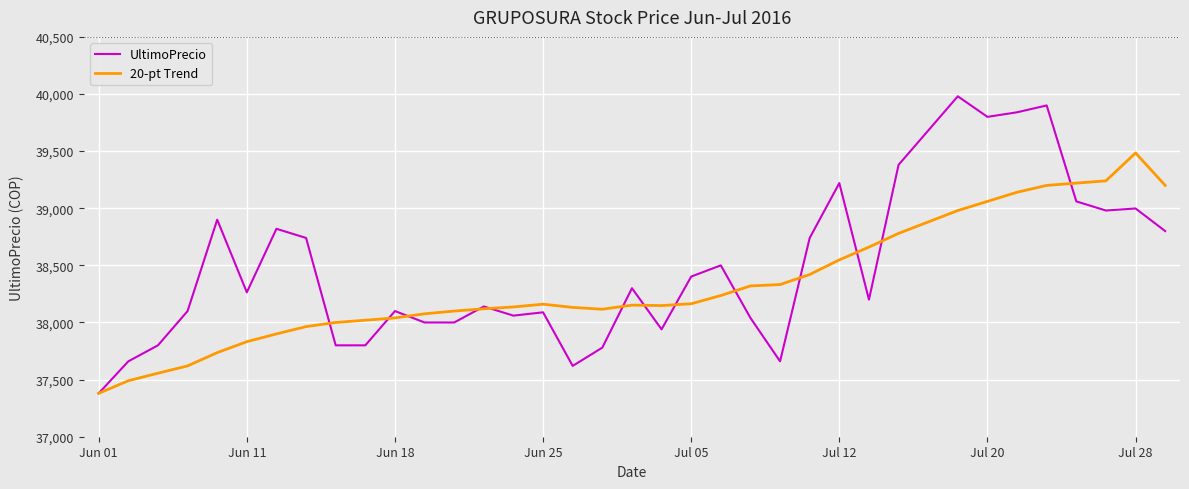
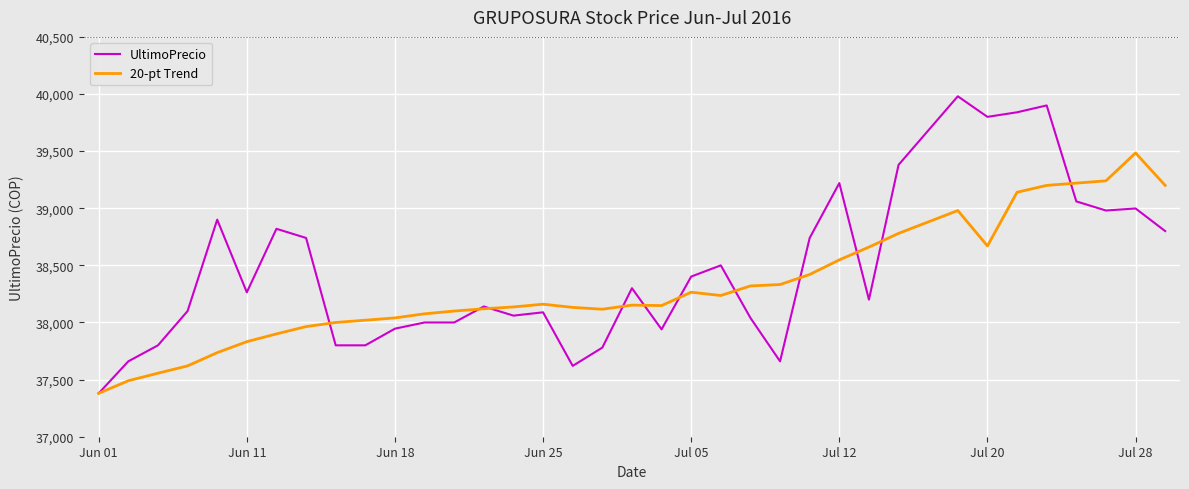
UltimoPrecio, Jun 18: 38,100 -> 37,950
20-pt Trend, Jul 05: 38,160 -> 38,270
20-pt Trend, Jul 20: 39,060 -> 38,670
